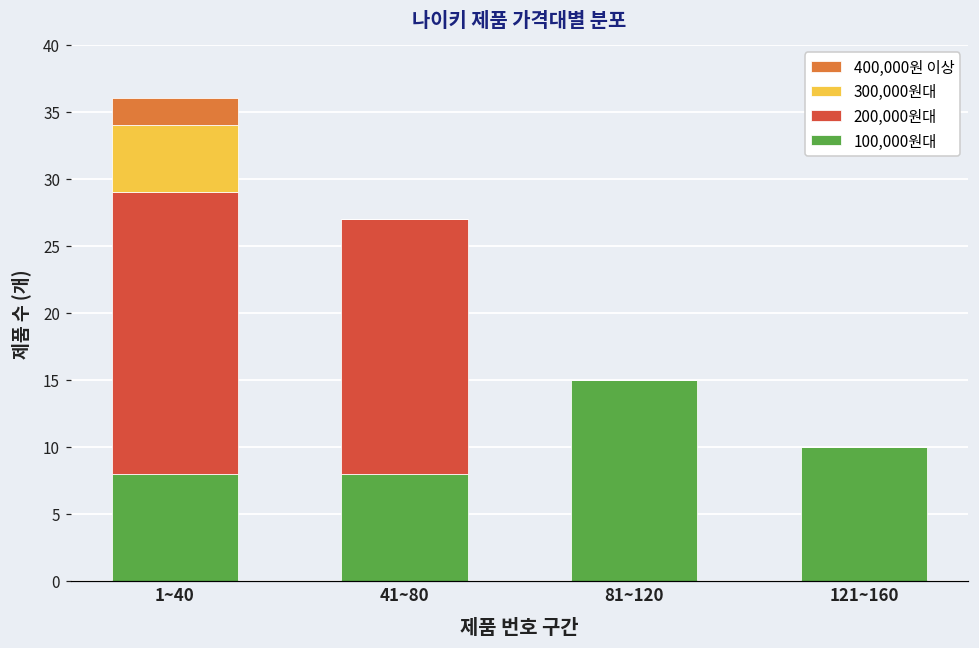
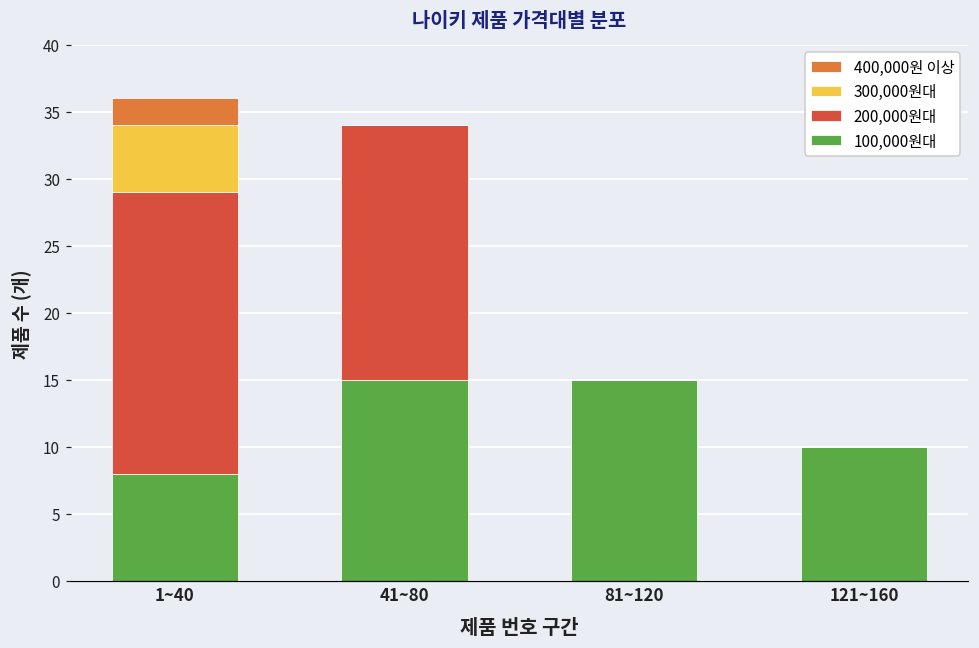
100,000원대, 41~80: 8 -> 15
